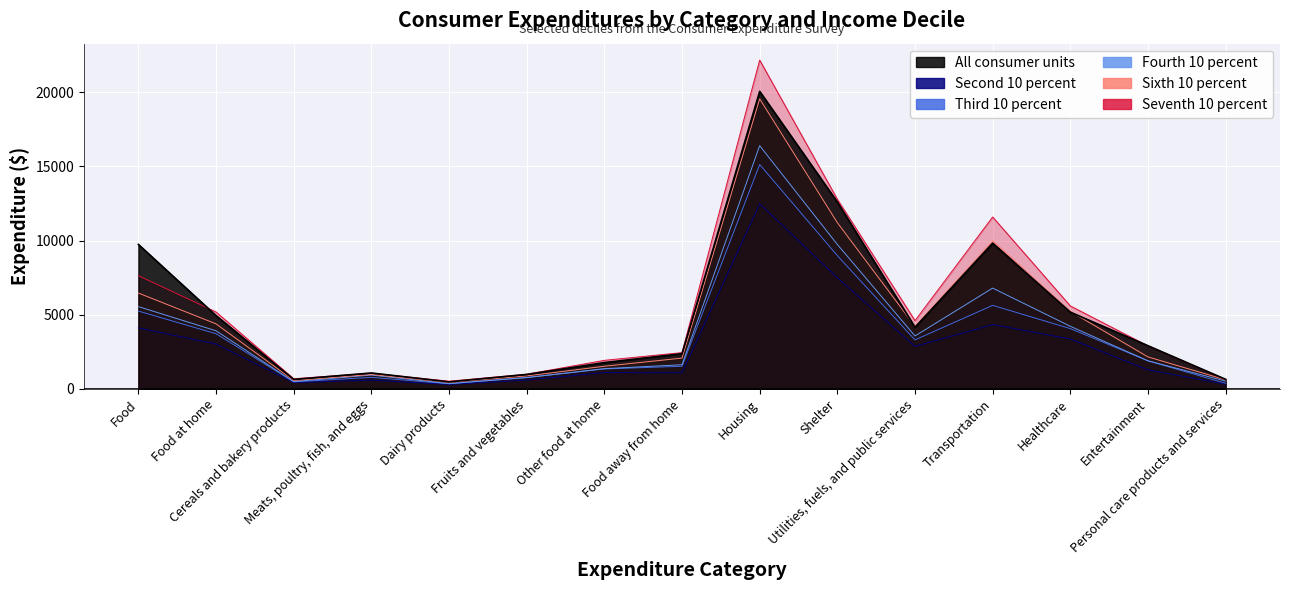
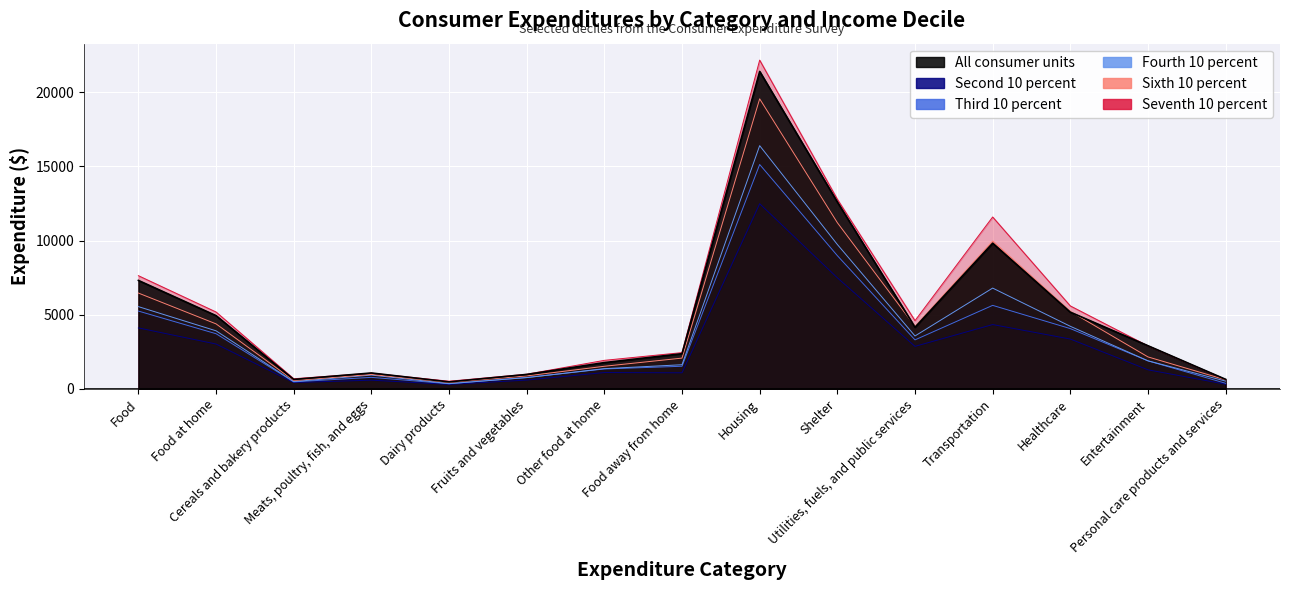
All consumer units, Food: 9700 -> 7300
All consumer units, Housing: 20100 -> 21400
